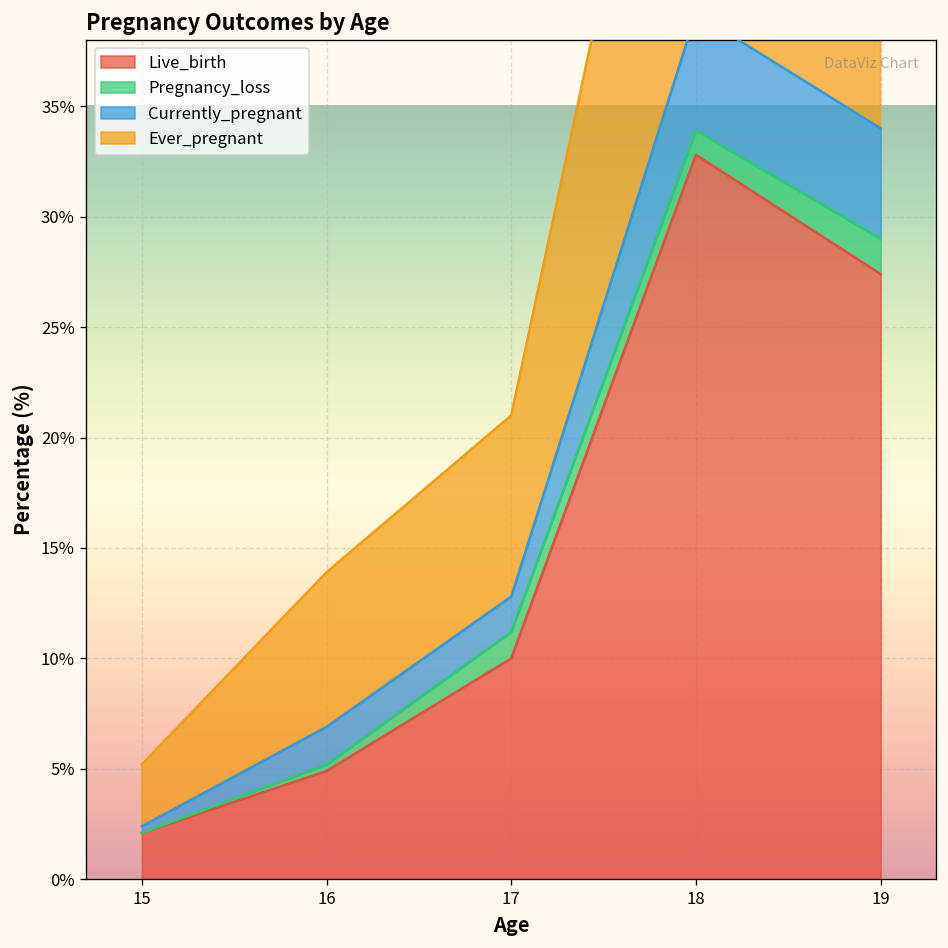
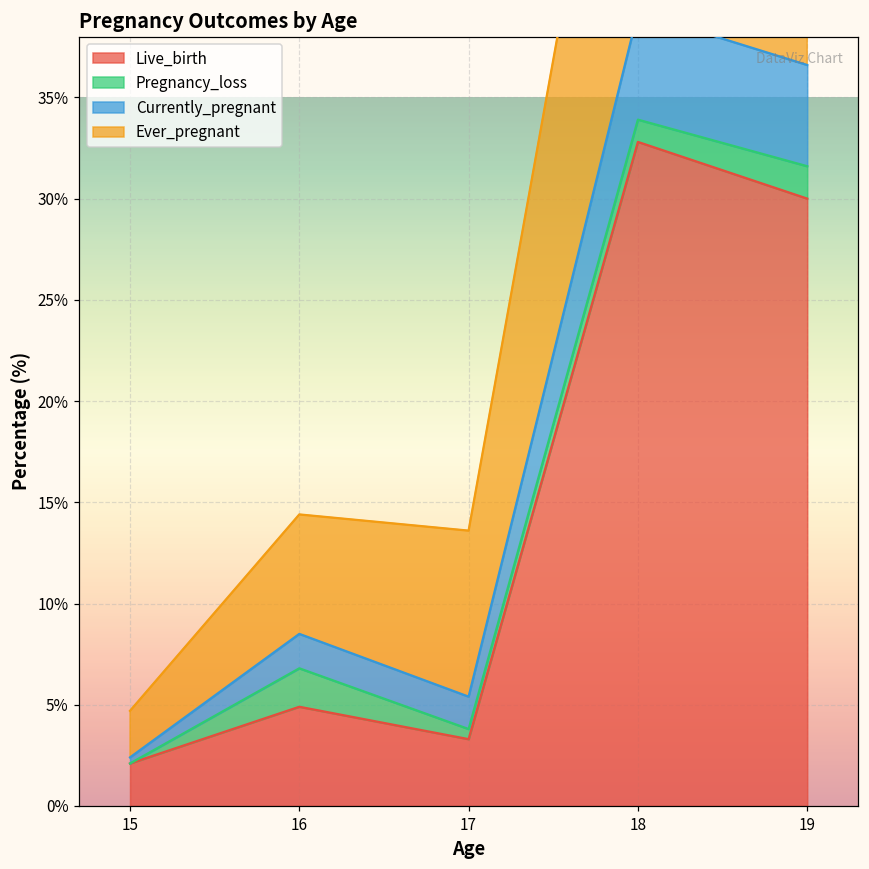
Ever_pregnant, 15: 2.8% -> 2.3%
Pregnancy_loss, 16: 0.3% -> 1.9%
Ever_pregnant, 16: 7.0% -> 5.9%
Live_birth, 17: 10.0% -> 3.3%
Pregnancy_loss, 17: 1.2% -> 0.5%
Live_birth, 19: 27.4% -> 30.0%
